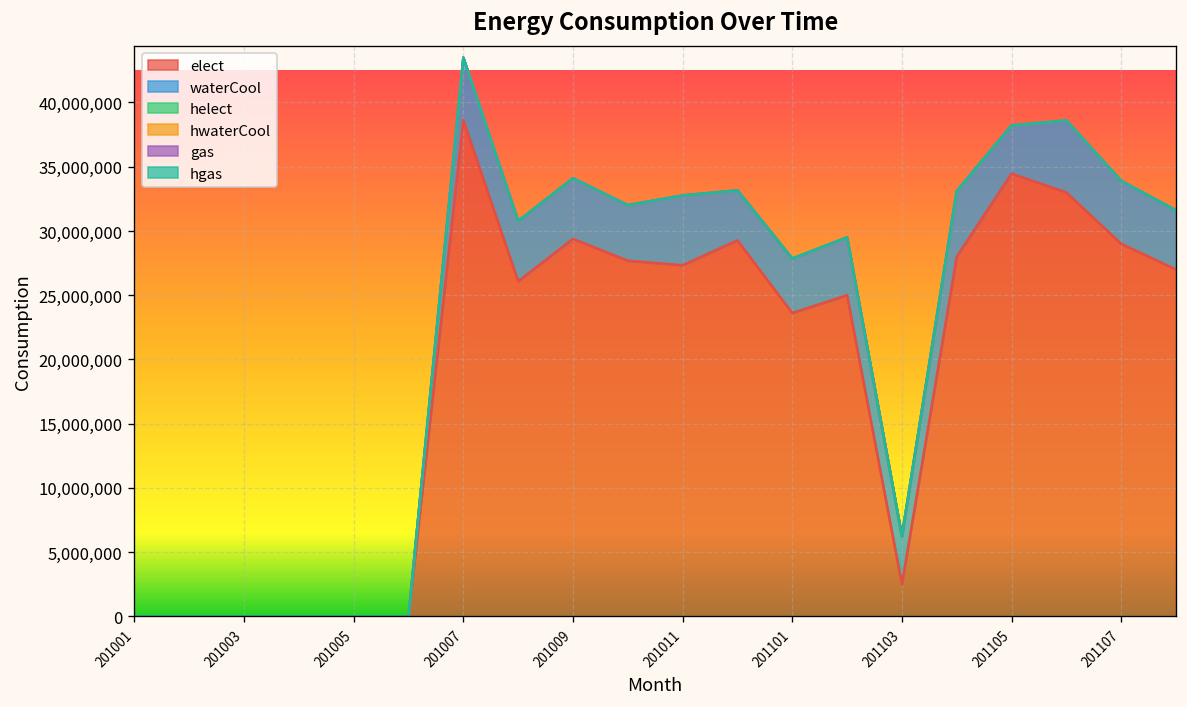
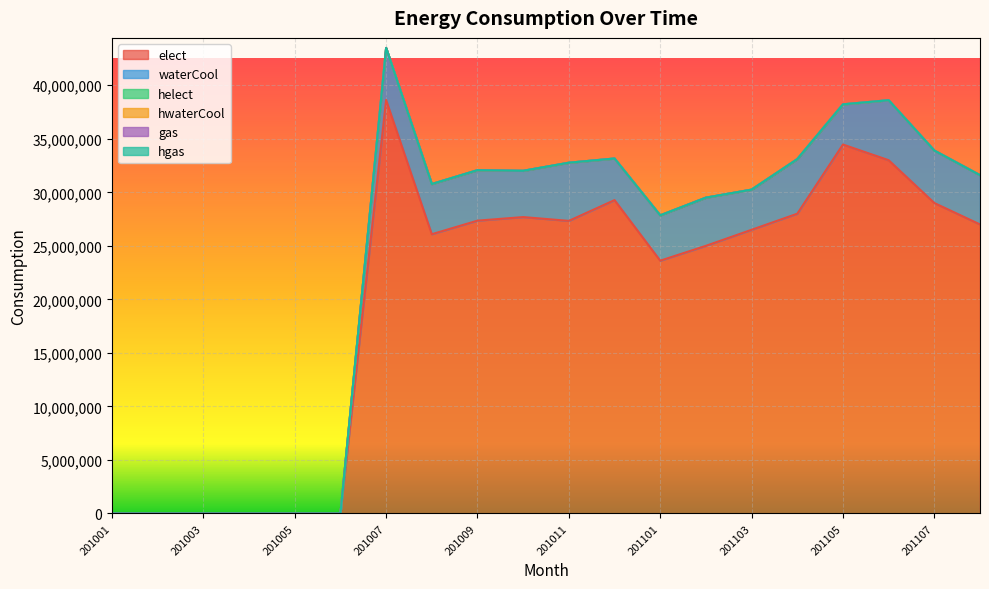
elect, 201009: 29,400,000 -> 27,400,000
elect, 201103: 2,500,000 -> 26,500,000
